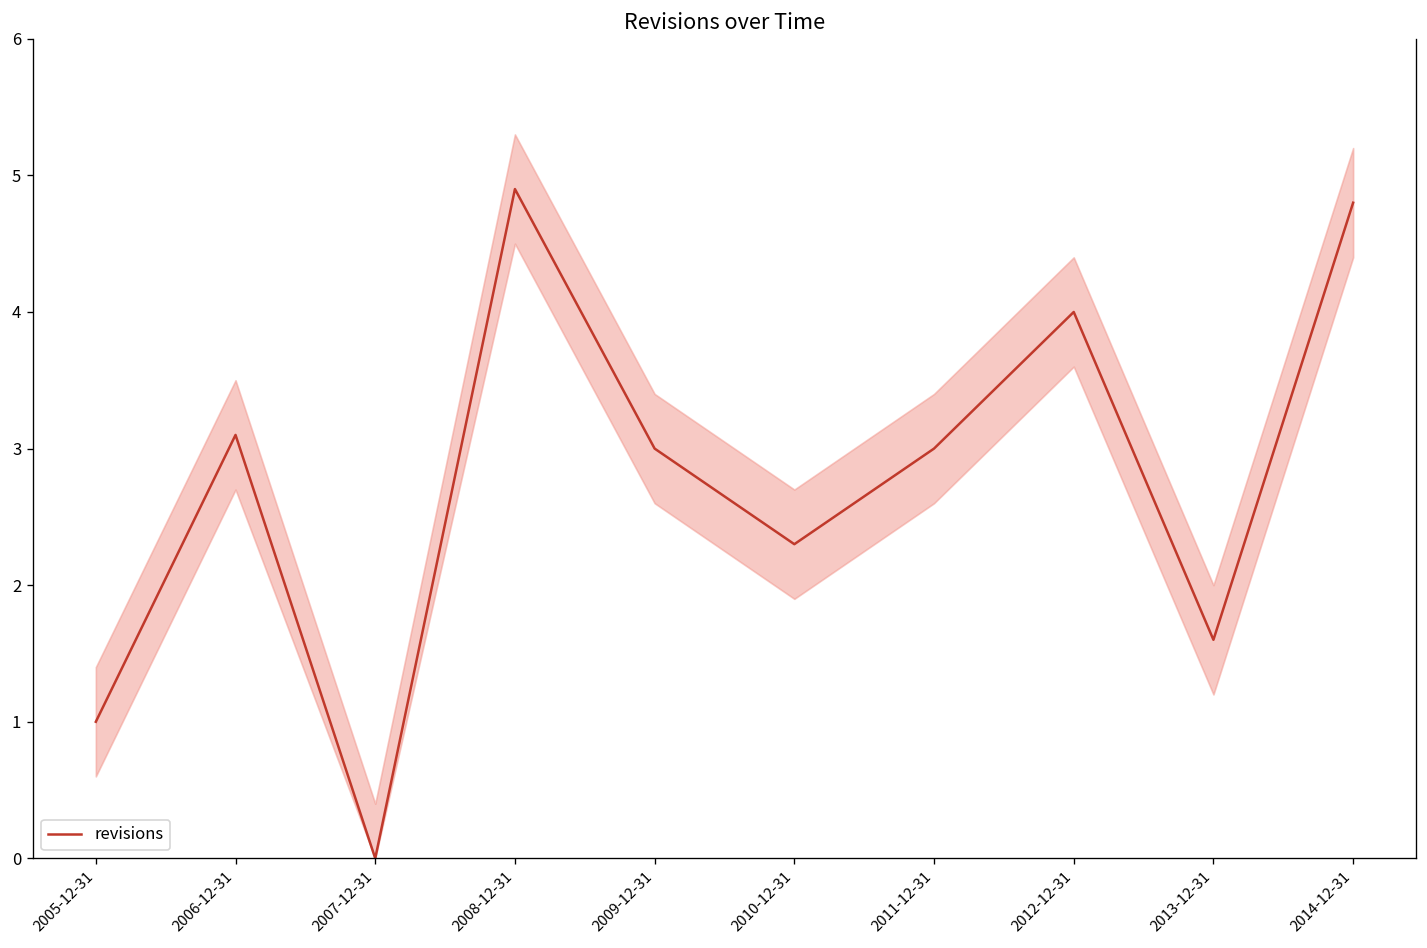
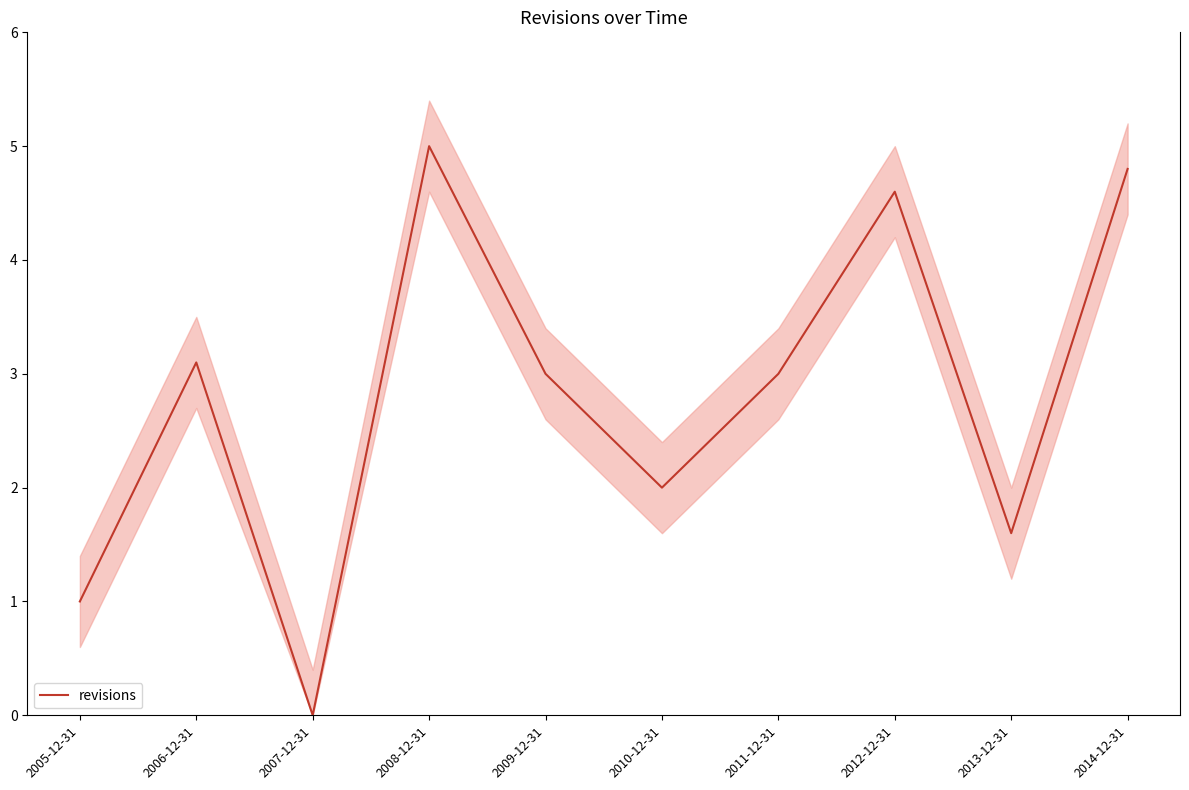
revisions, 2008-12-31: 4.9 -> 5.0
revisions, 2010-12-31: 2.3 -> 2.0
revisions, 2012-12-31: 4.0 -> 4.6
